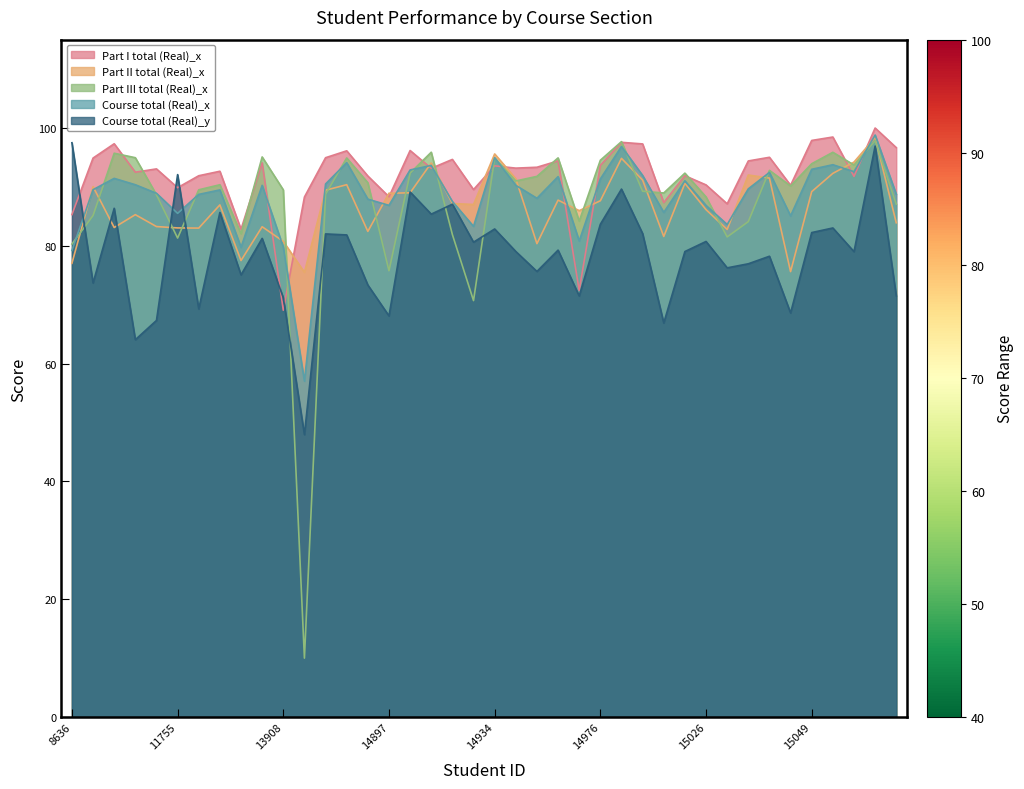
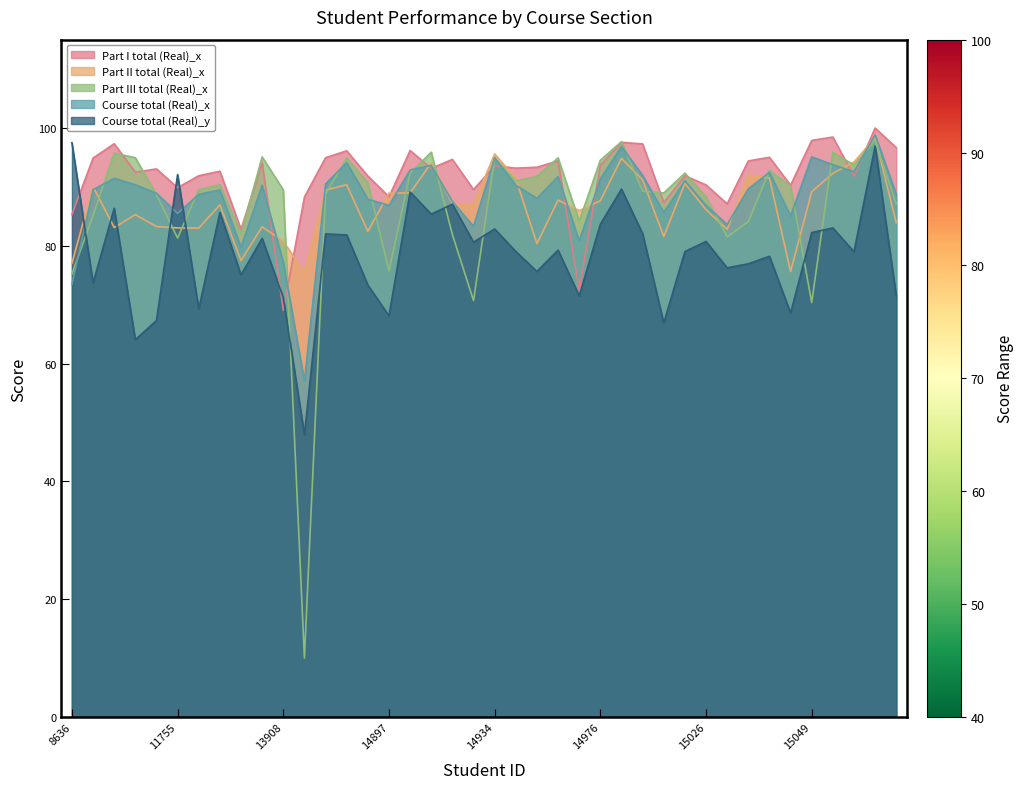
Part III total (Real)_x, 8636: 80 -> 75
Course total (Real)_x, 8636: 79 -> 73
Course total (Real)_x, 13908: 80 -> 77
Part III total (Real)_x, 15049: 94 -> 70
Course total (Real)_x, 15049: 93 -> 95
